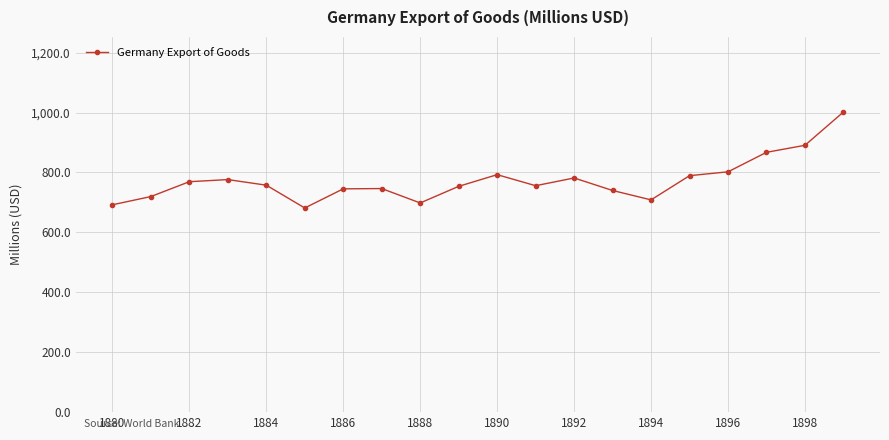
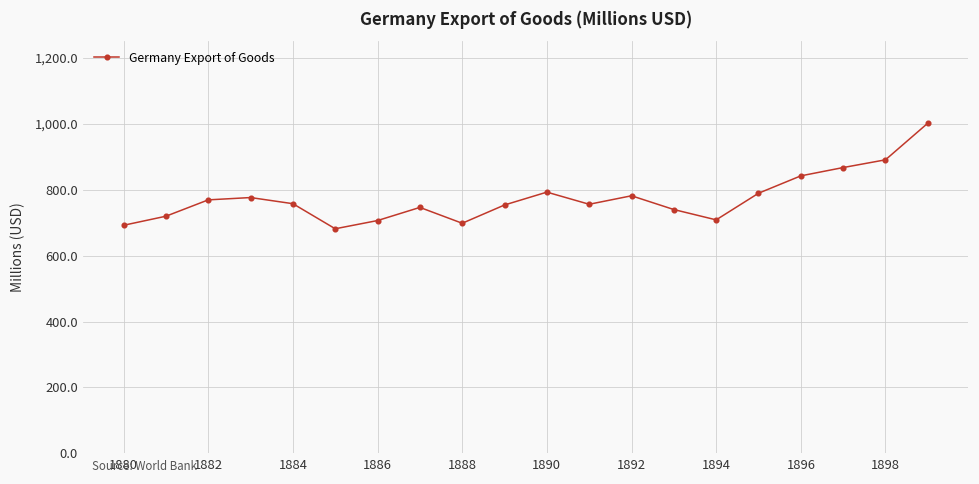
1886: 750 -> 710
1896: 800 -> 840
